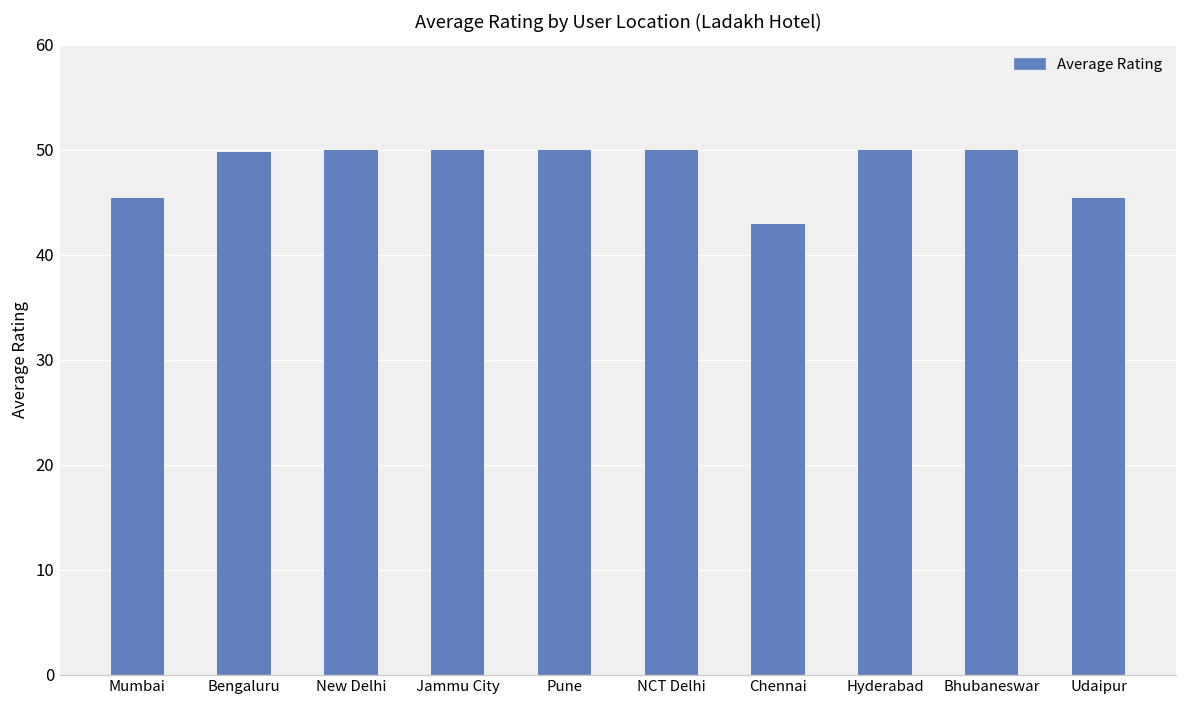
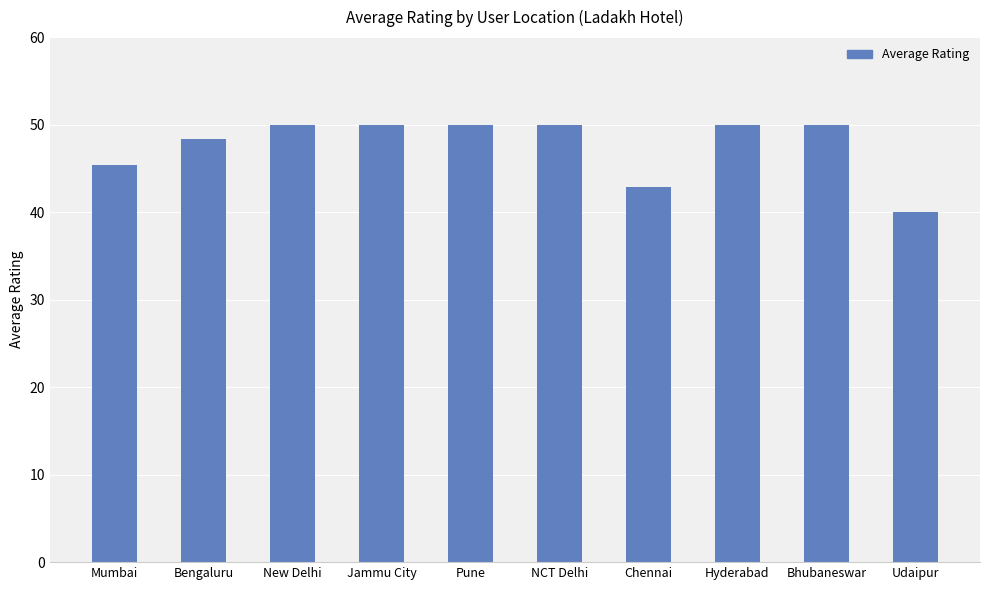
Bengaluru: 50 -> 48
Udaipur: 45 -> 40
